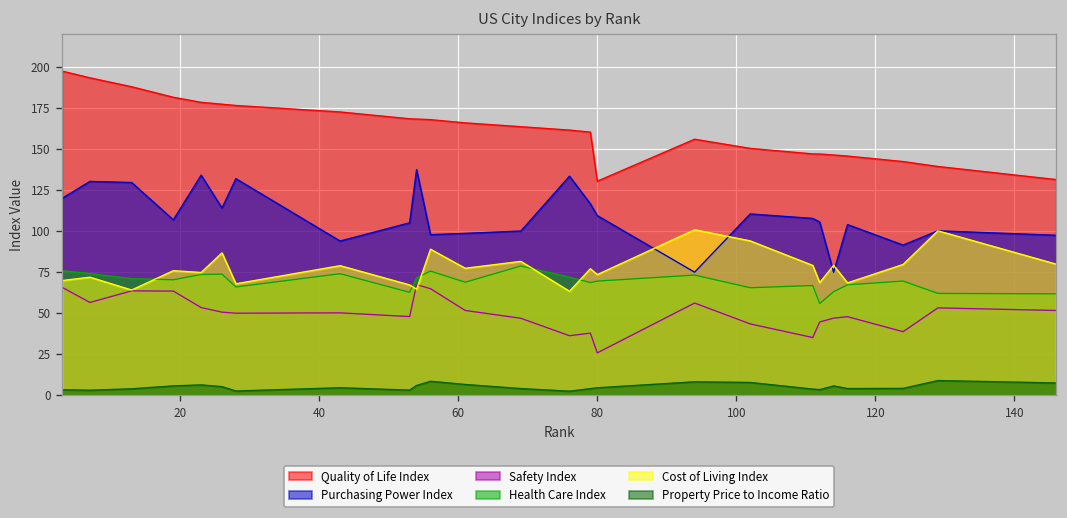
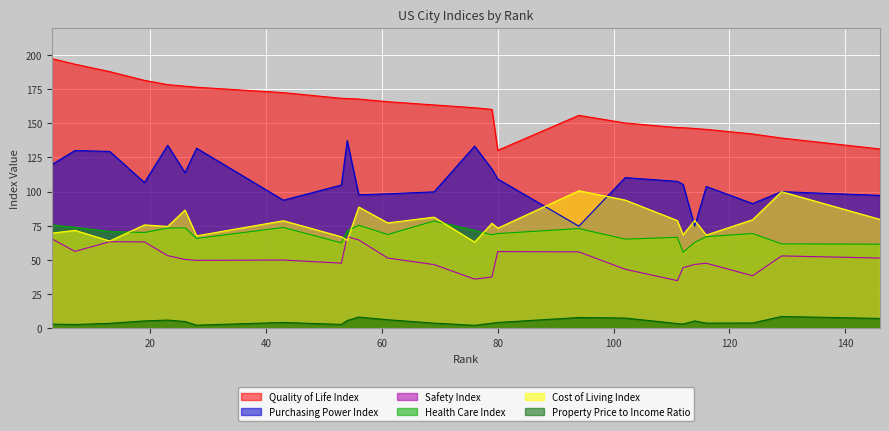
Safety Index, 80: 26 -> 56
